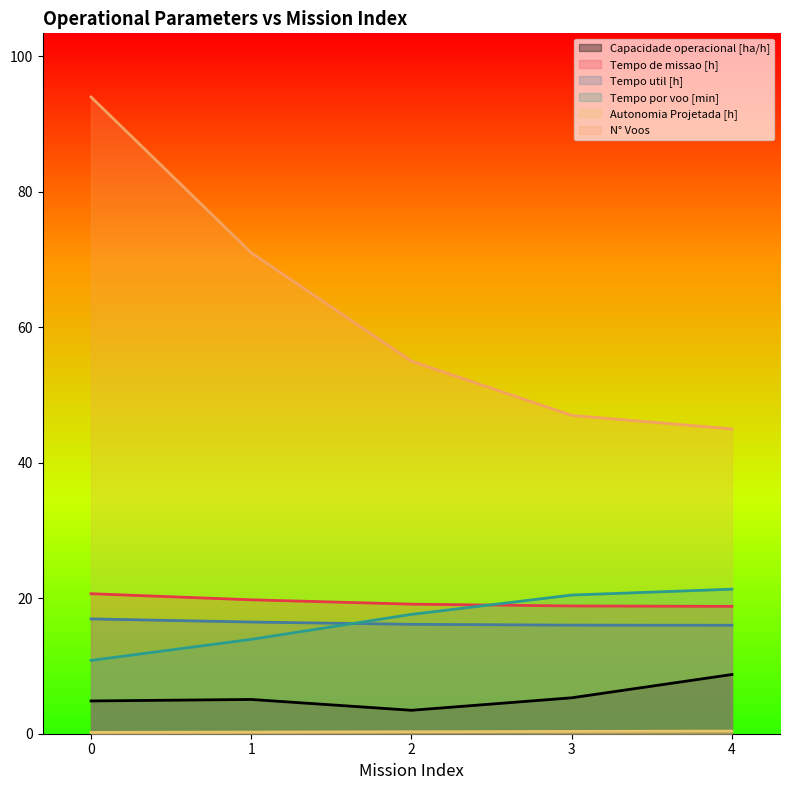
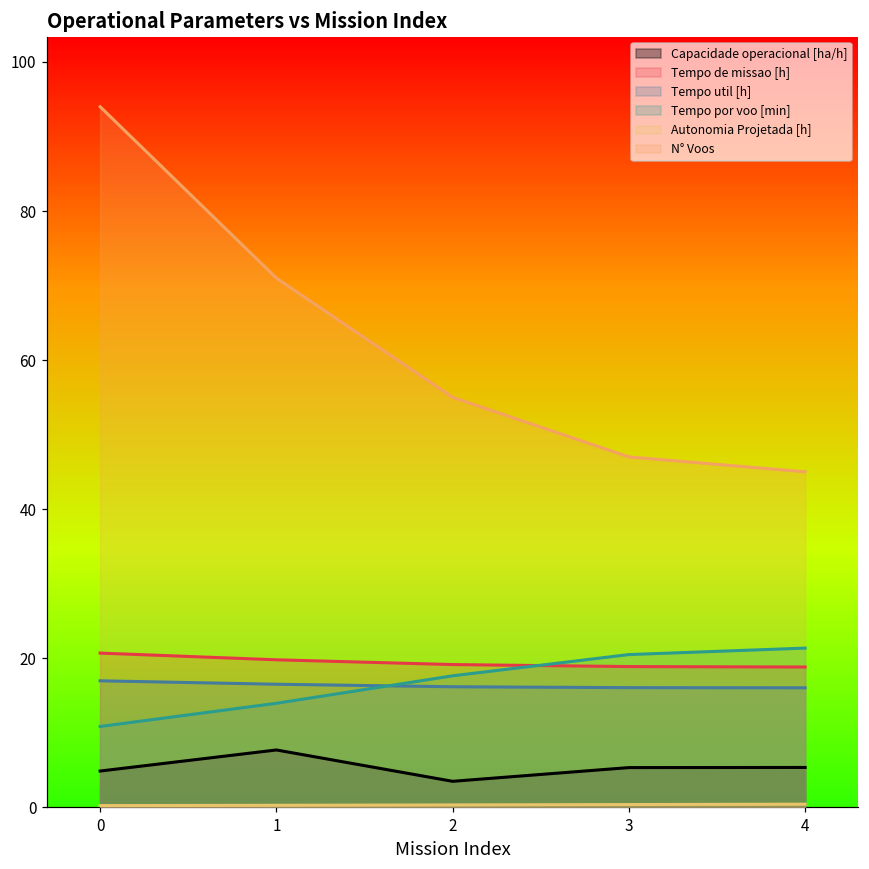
Capacidade operacional [ha/h], 1: 5 -> 8
Capacidade operacional [ha/h], 4: 9 -> 5
